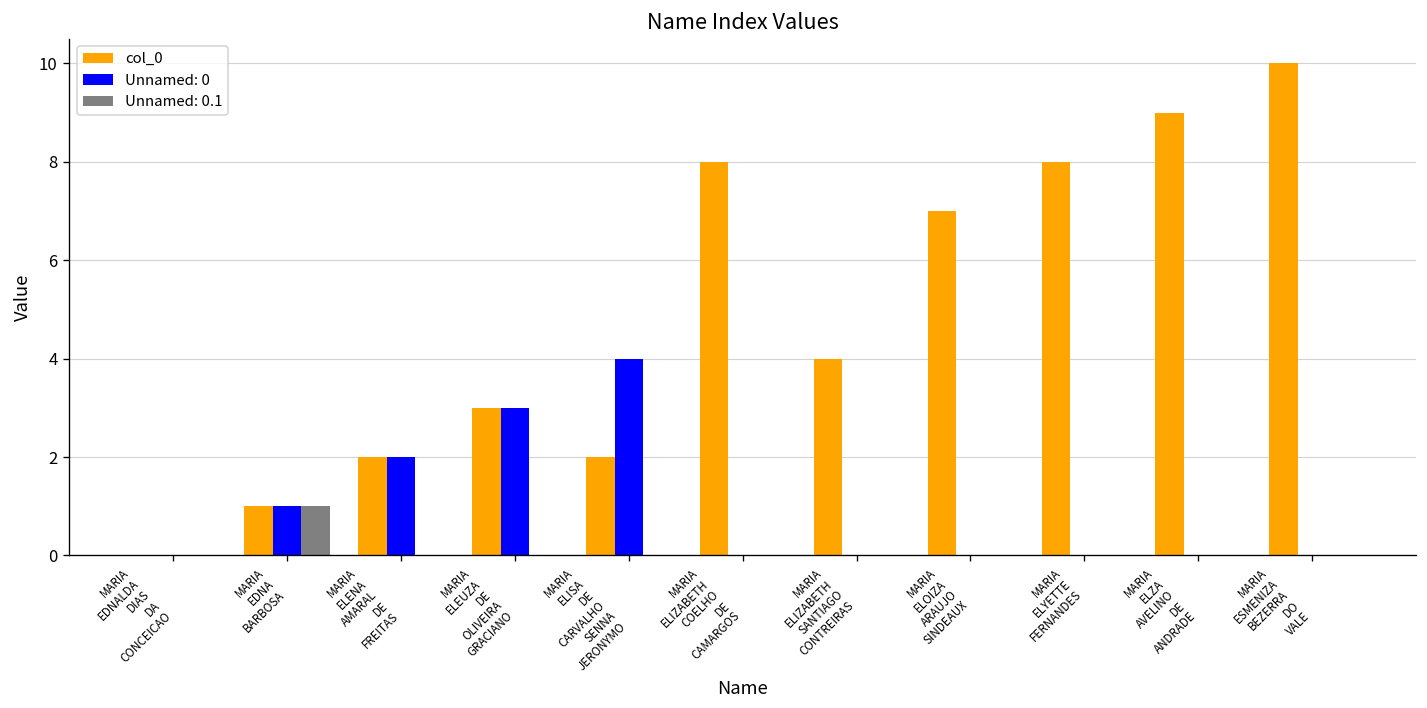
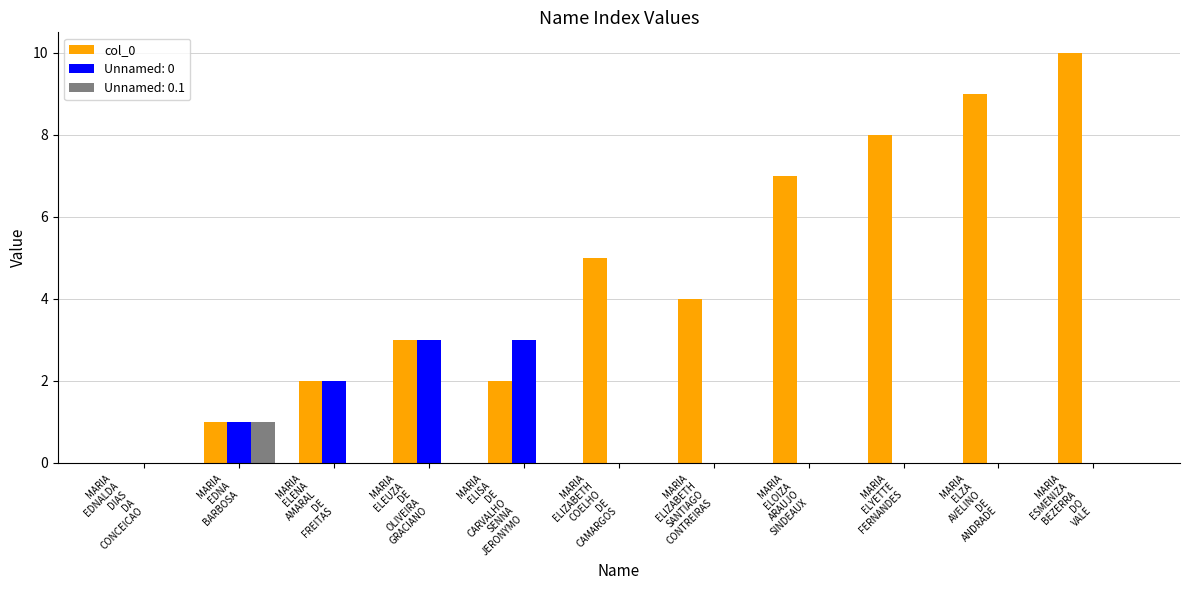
Unnamed: 0, MARIA ELISA DE CARVALHO SENNA JERONYMO: 4 -> 3
col_0, MARIA ELIZABETH COELHO DE CAMARGOS: 8 -> 5
